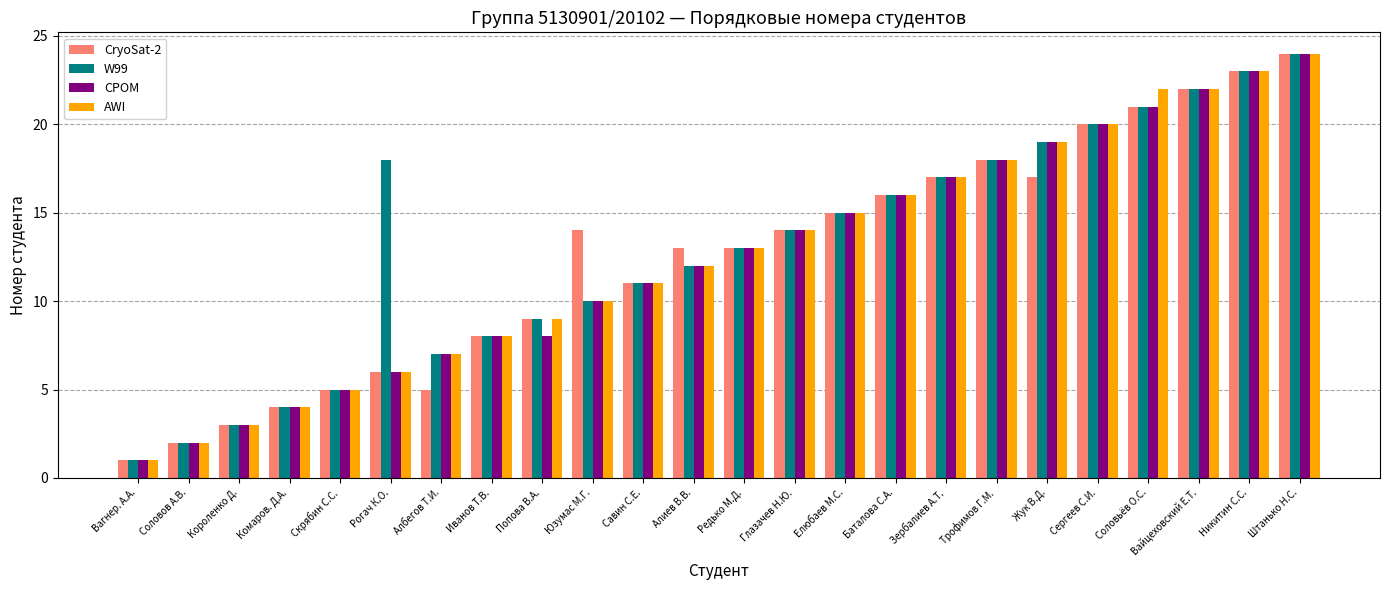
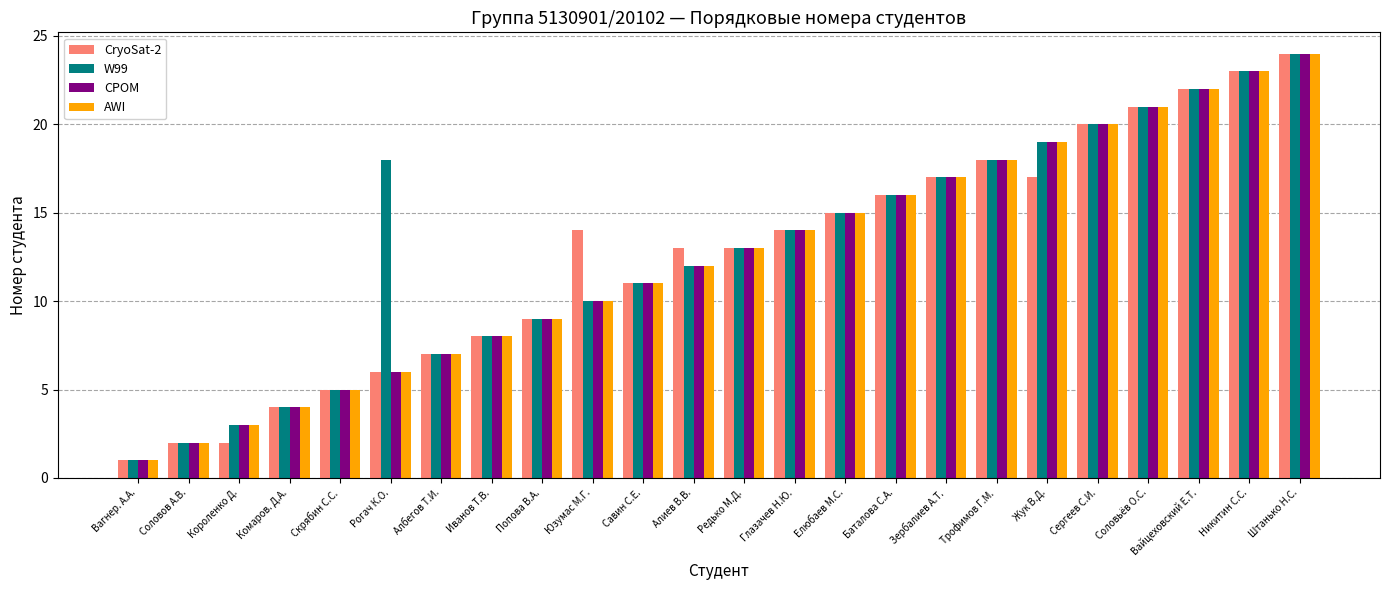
CryoSat-2, Короленко Д.: 3 -> 2
CryoSat-2, Албегов Т.И.: 5 -> 7
CPOM, Попова В.А.: 8 -> 9
AWI, Соловьёв О.С.: 22 -> 21
